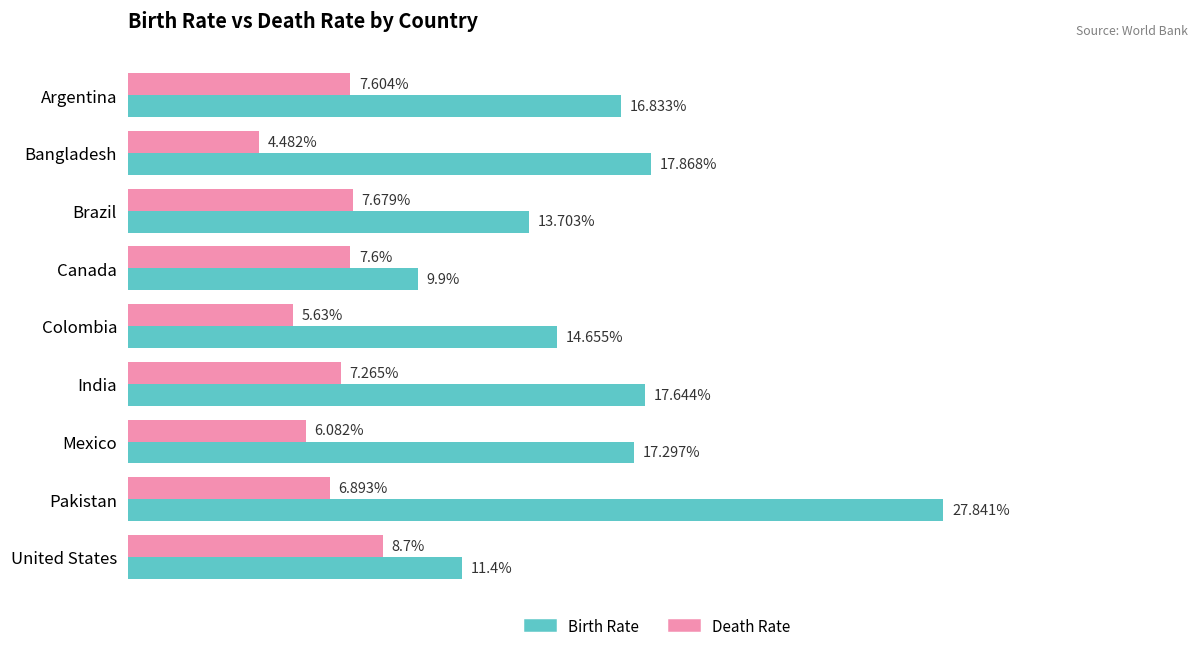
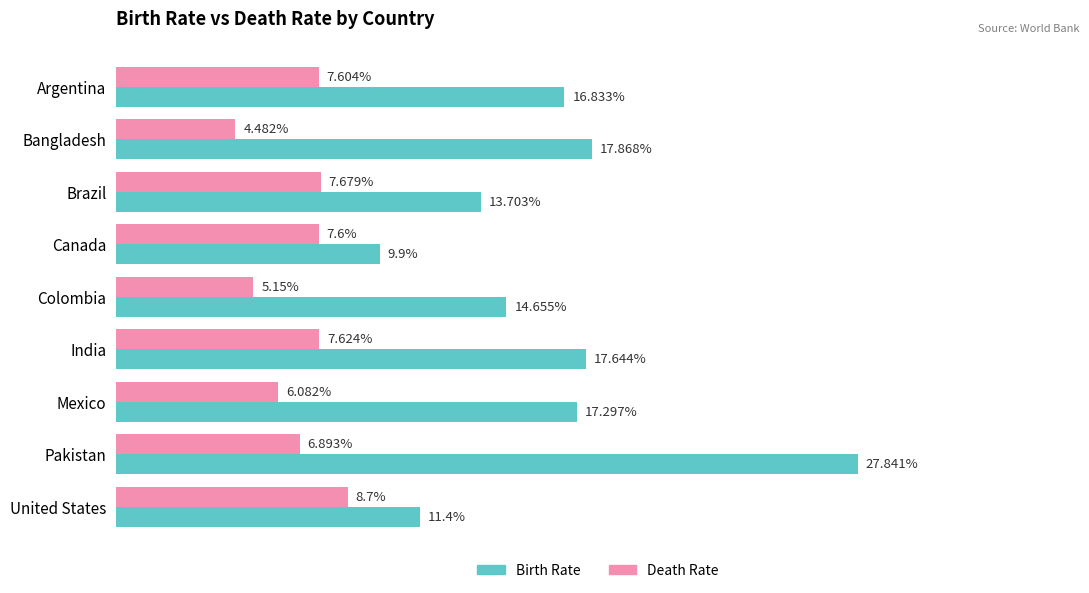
Death Rate, Colombia: 5.63% -> 5.15%
Death Rate, India: 7.265% -> 7.624%
